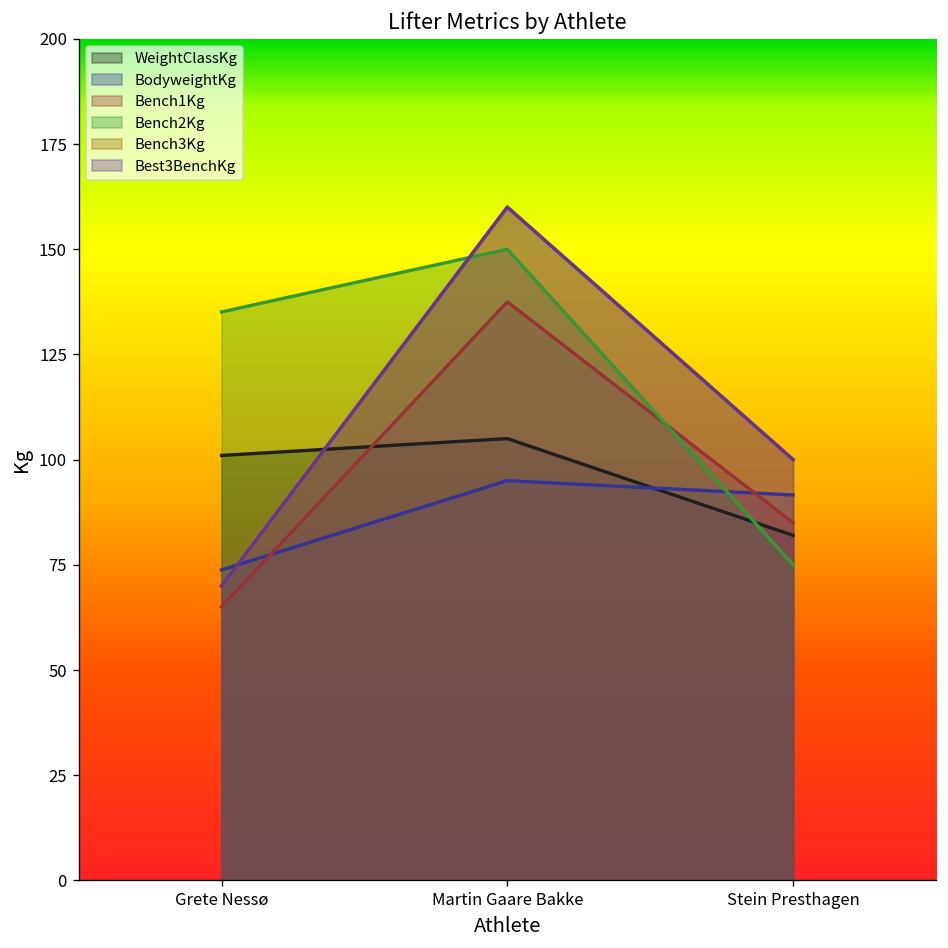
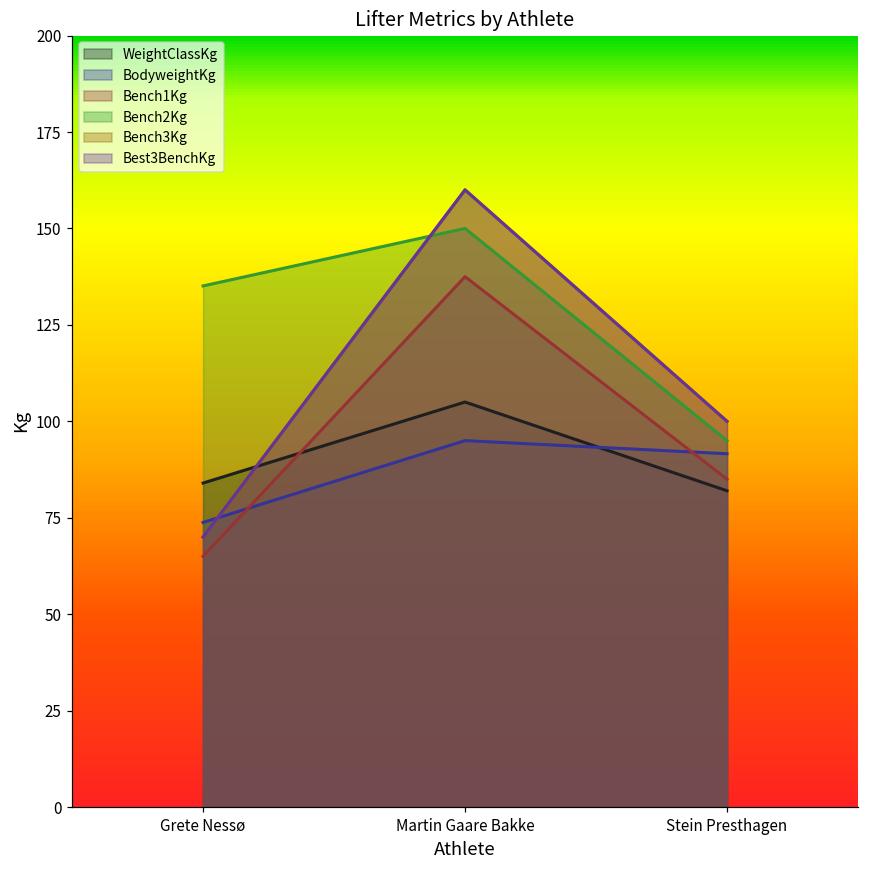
WeightClassKg, Grete Nessø: 101 -> 84
Bench2Kg, Stein Presthagen: 75 -> 95
